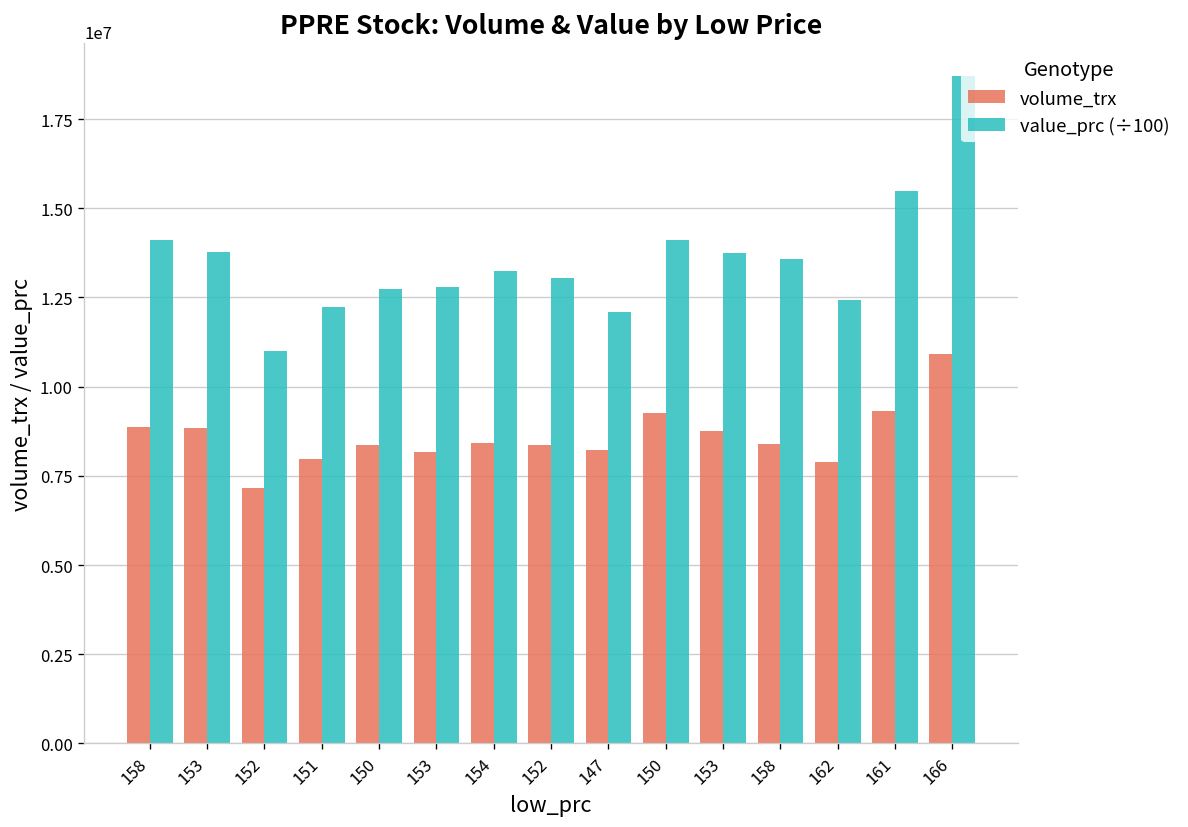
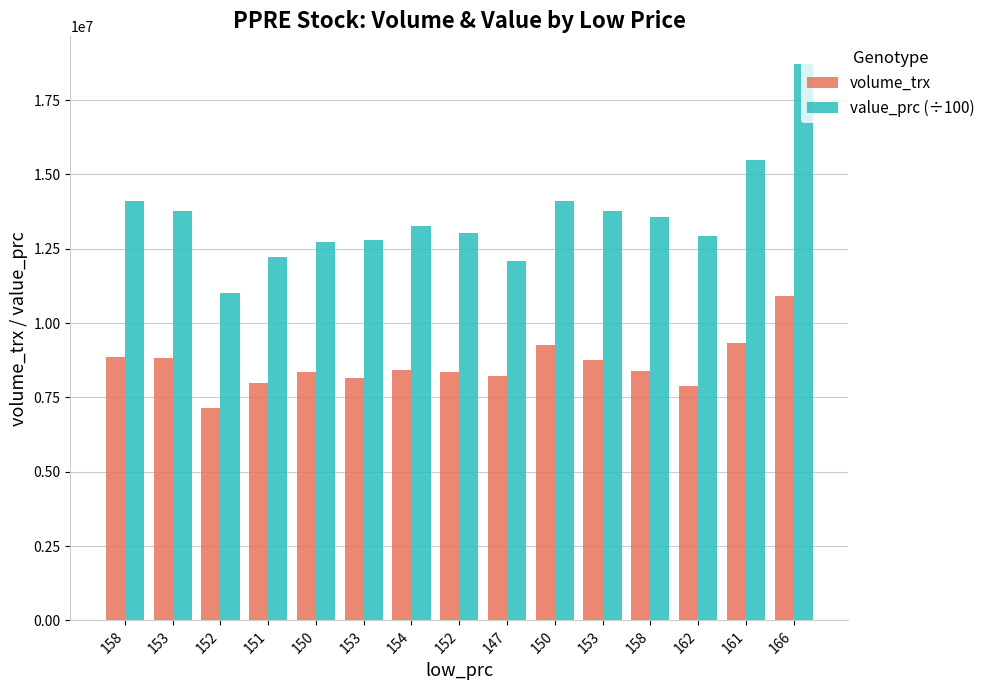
value_prc (÷100), 162: 12400000 -> 12900000
